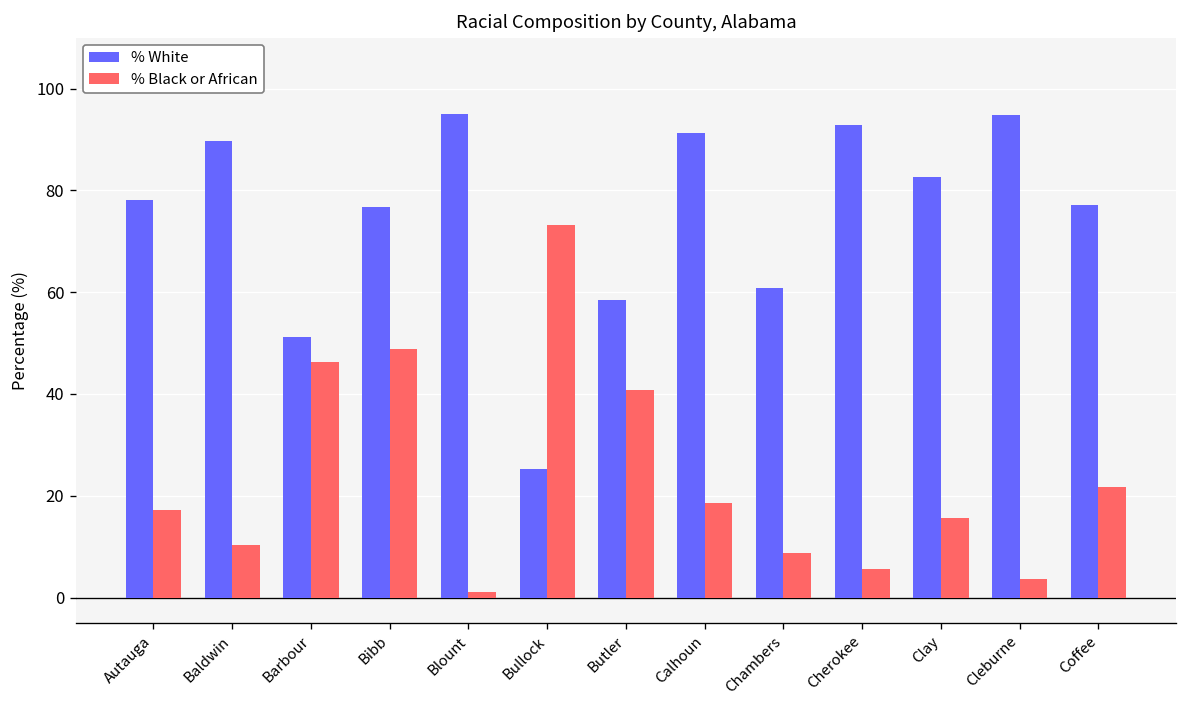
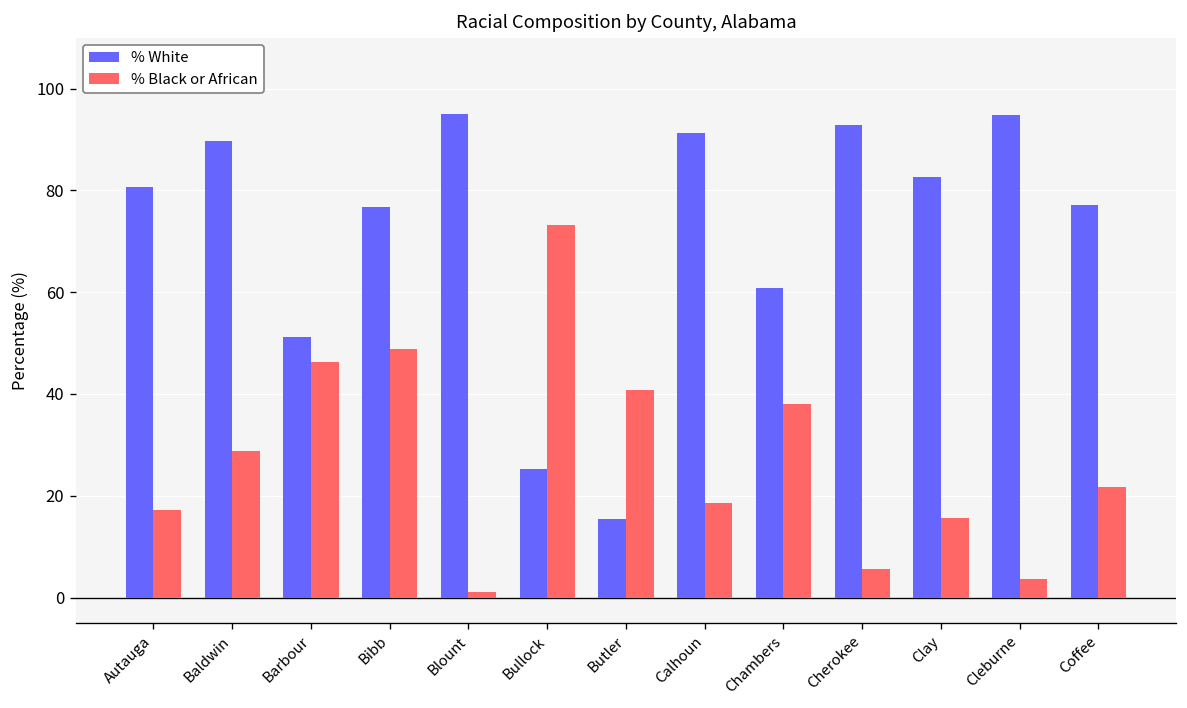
% White, Autauga: 78 -> 81
% Black or African, Baldwin: 10 -> 29
% White, Butler: 58 -> 15
% Black or African, Chambers: 9 -> 38
